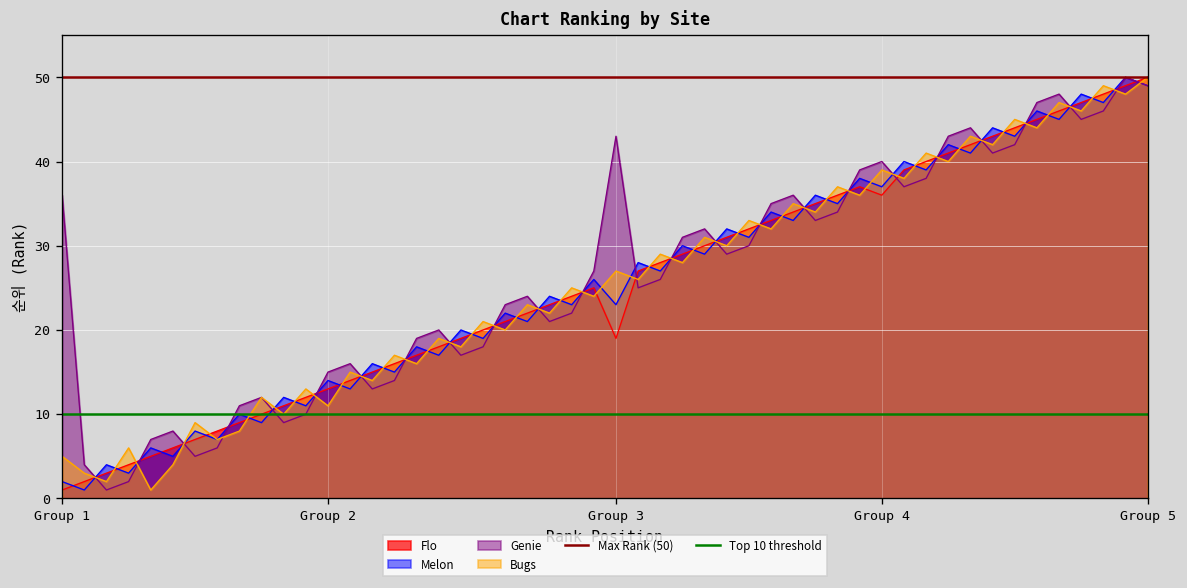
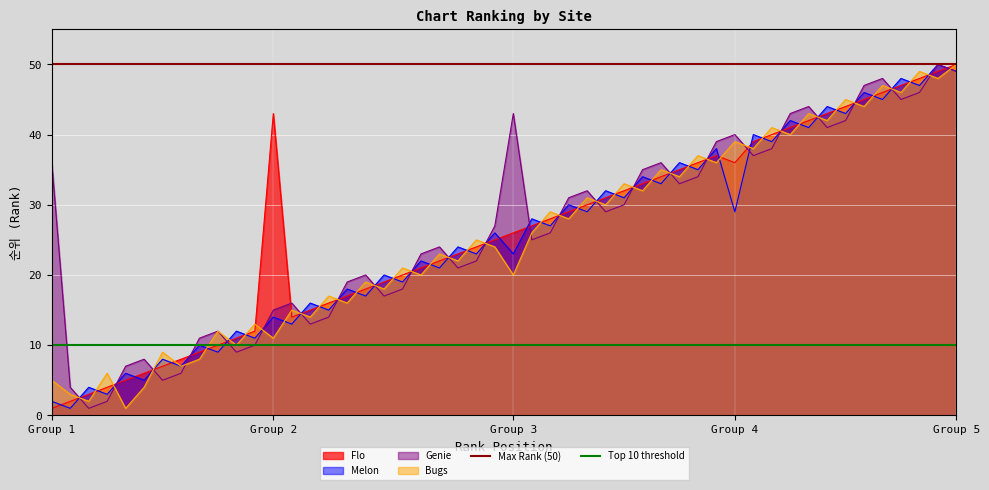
Flo, Group 2: 13 -> 43
Flo, Group 3: 19 -> 26
Bugs, Group 3: 27 -> 20
Melon, Group 4: 37 -> 29
